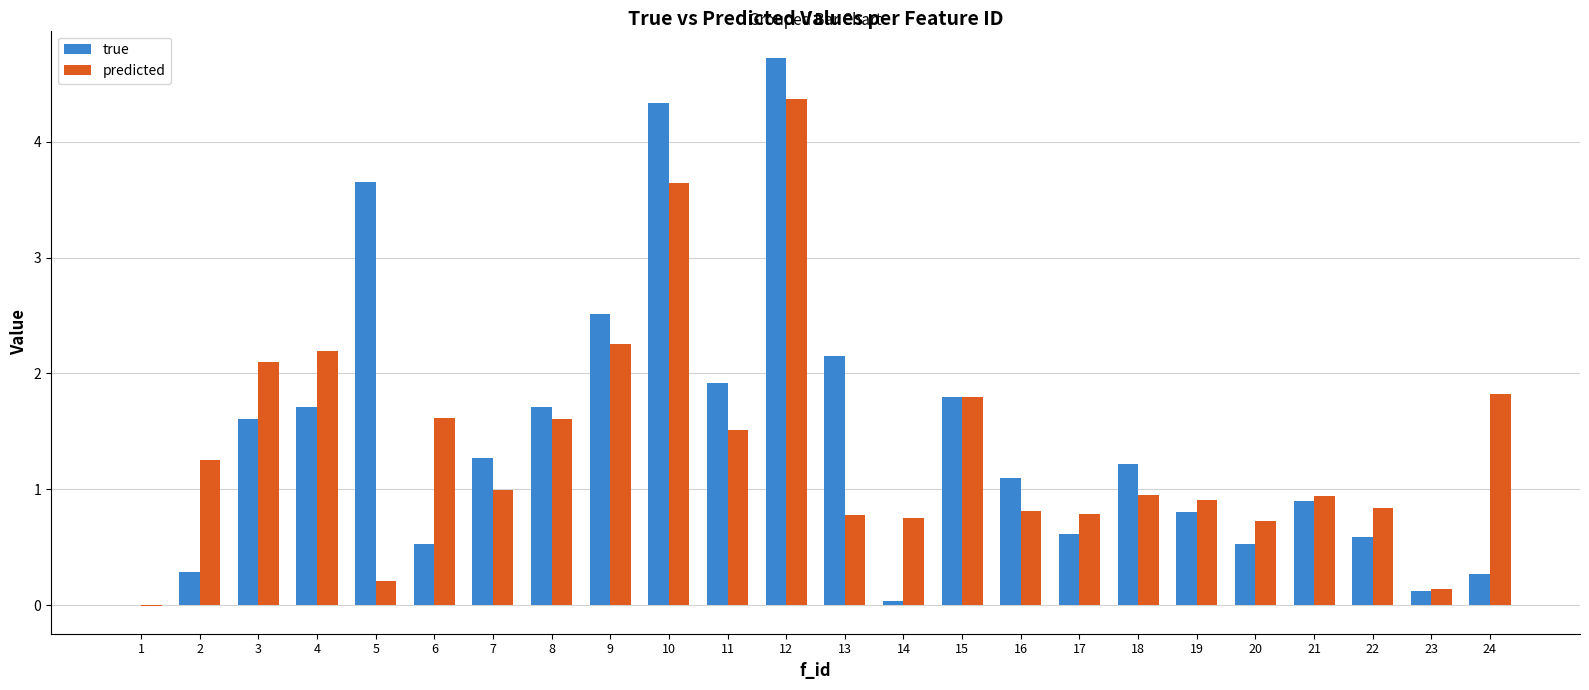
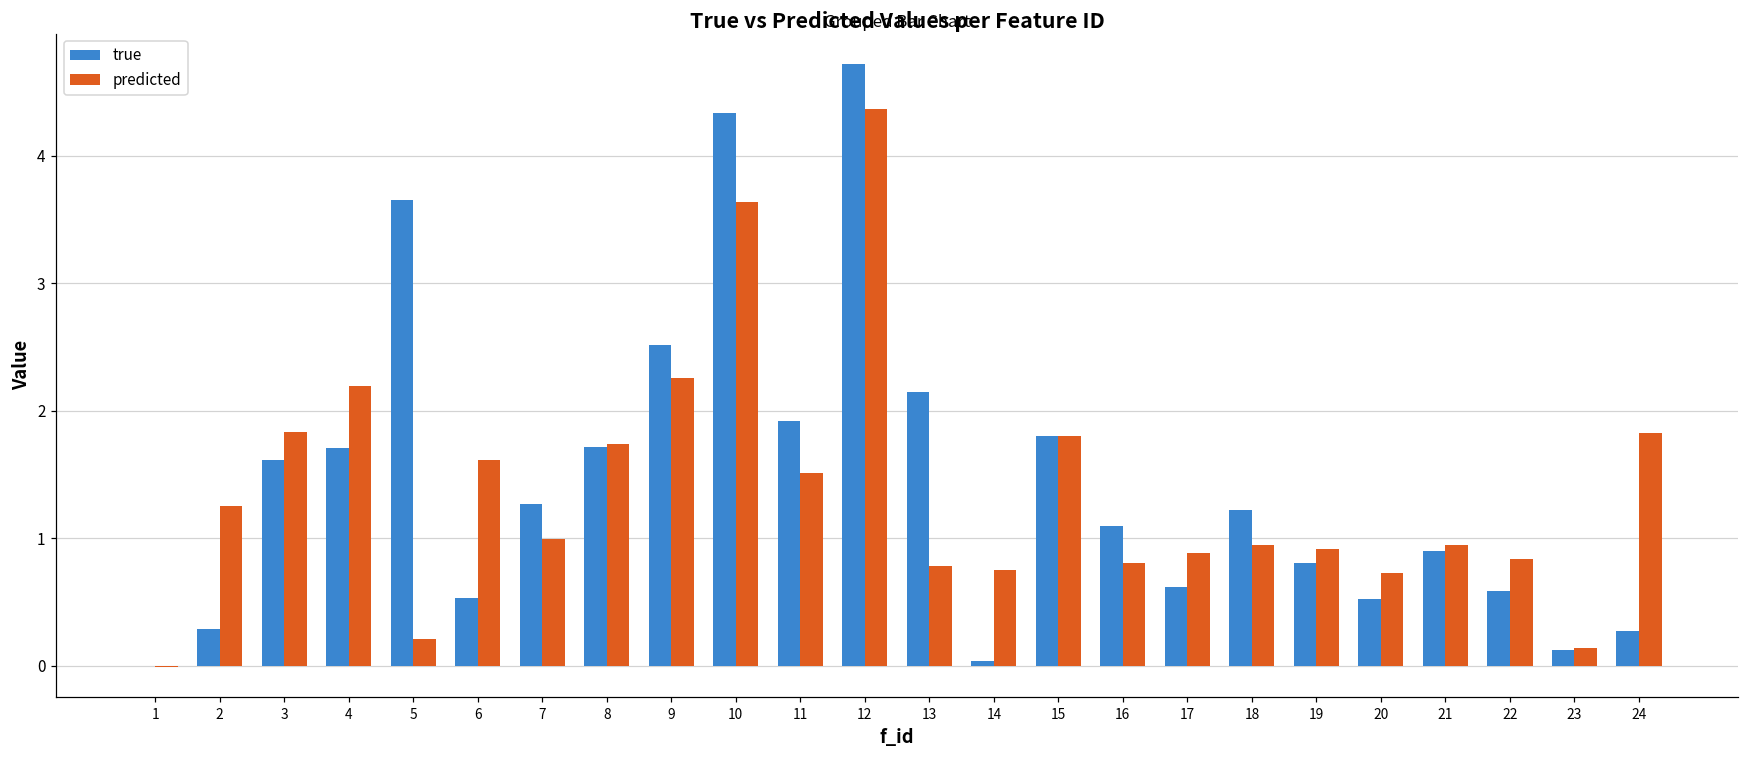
predicted, 3: 2.10 -> 1.83
predicted, 8: 1.61 -> 1.74
predicted, 17: 0.79 -> 0.88
